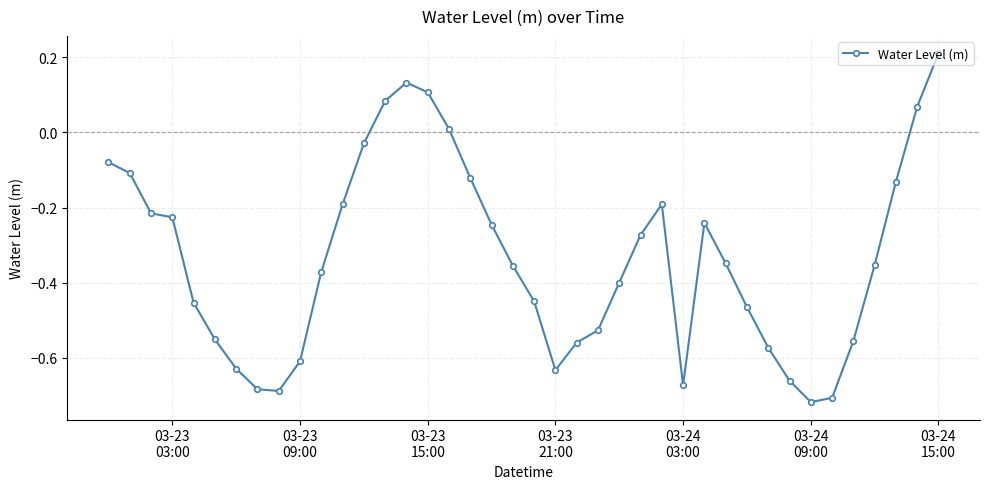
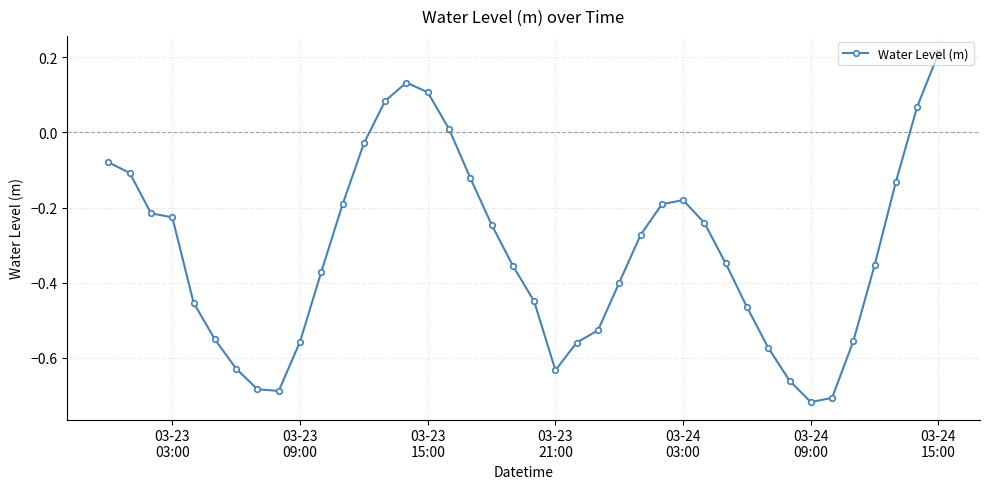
03-23 09:00: -0.61 -> -0.56
03-24 03:00: -0.67 -> -0.18
